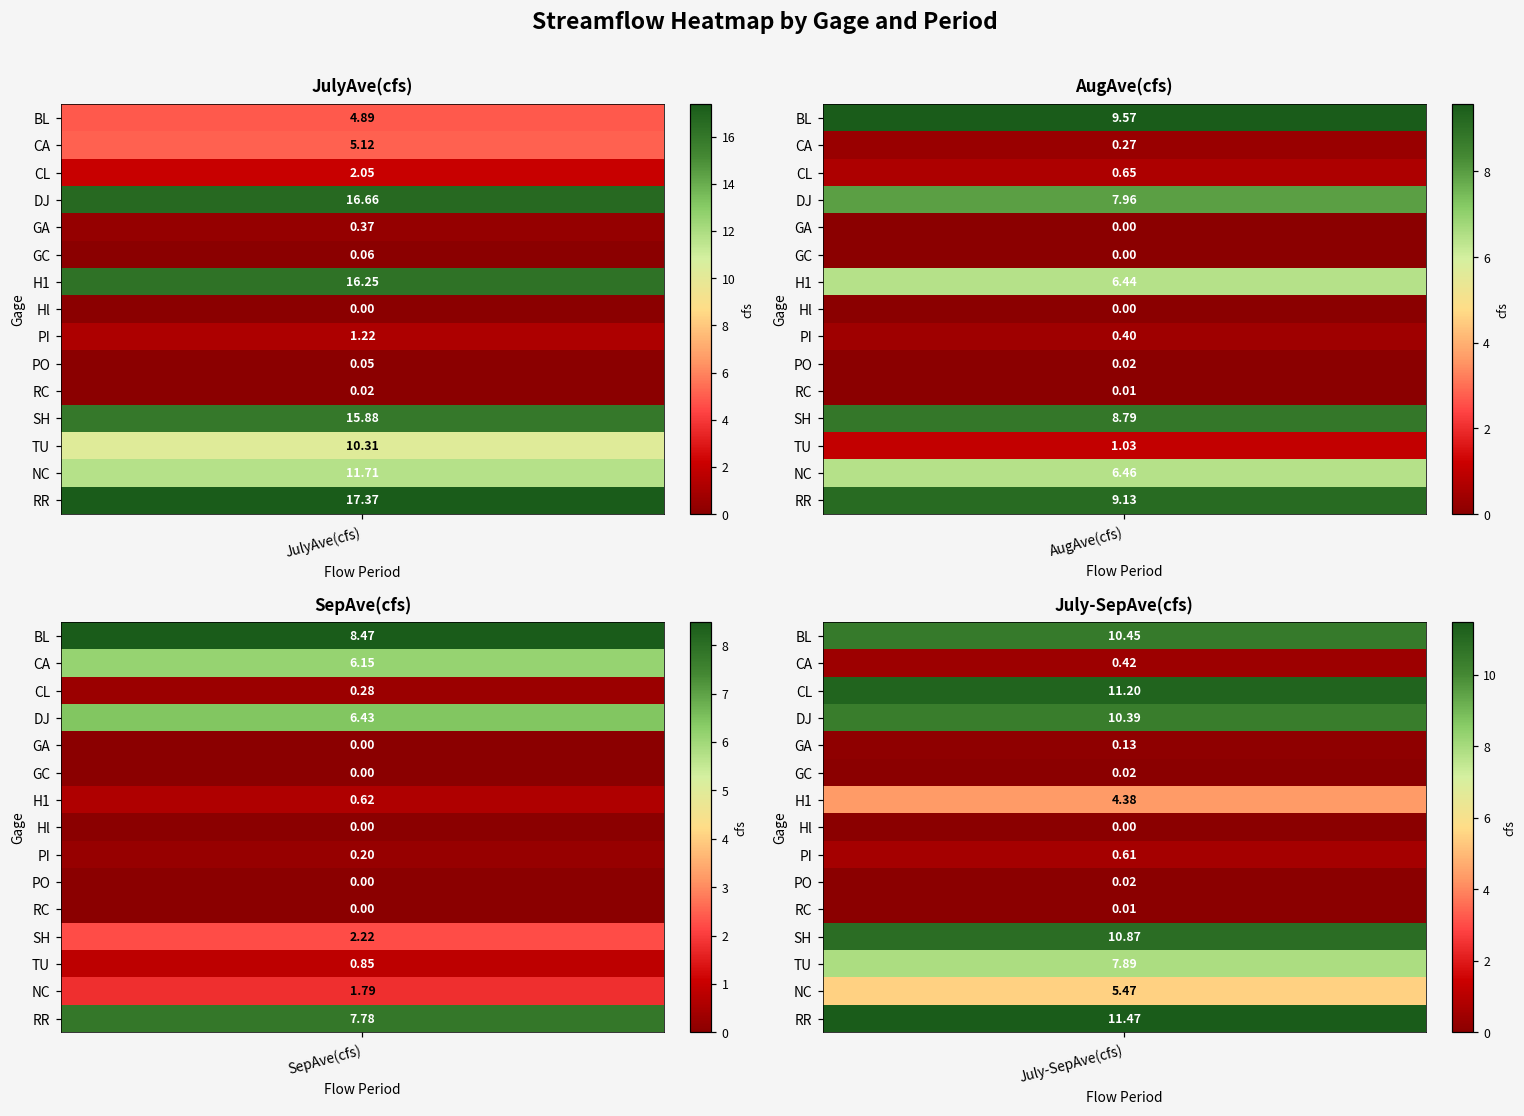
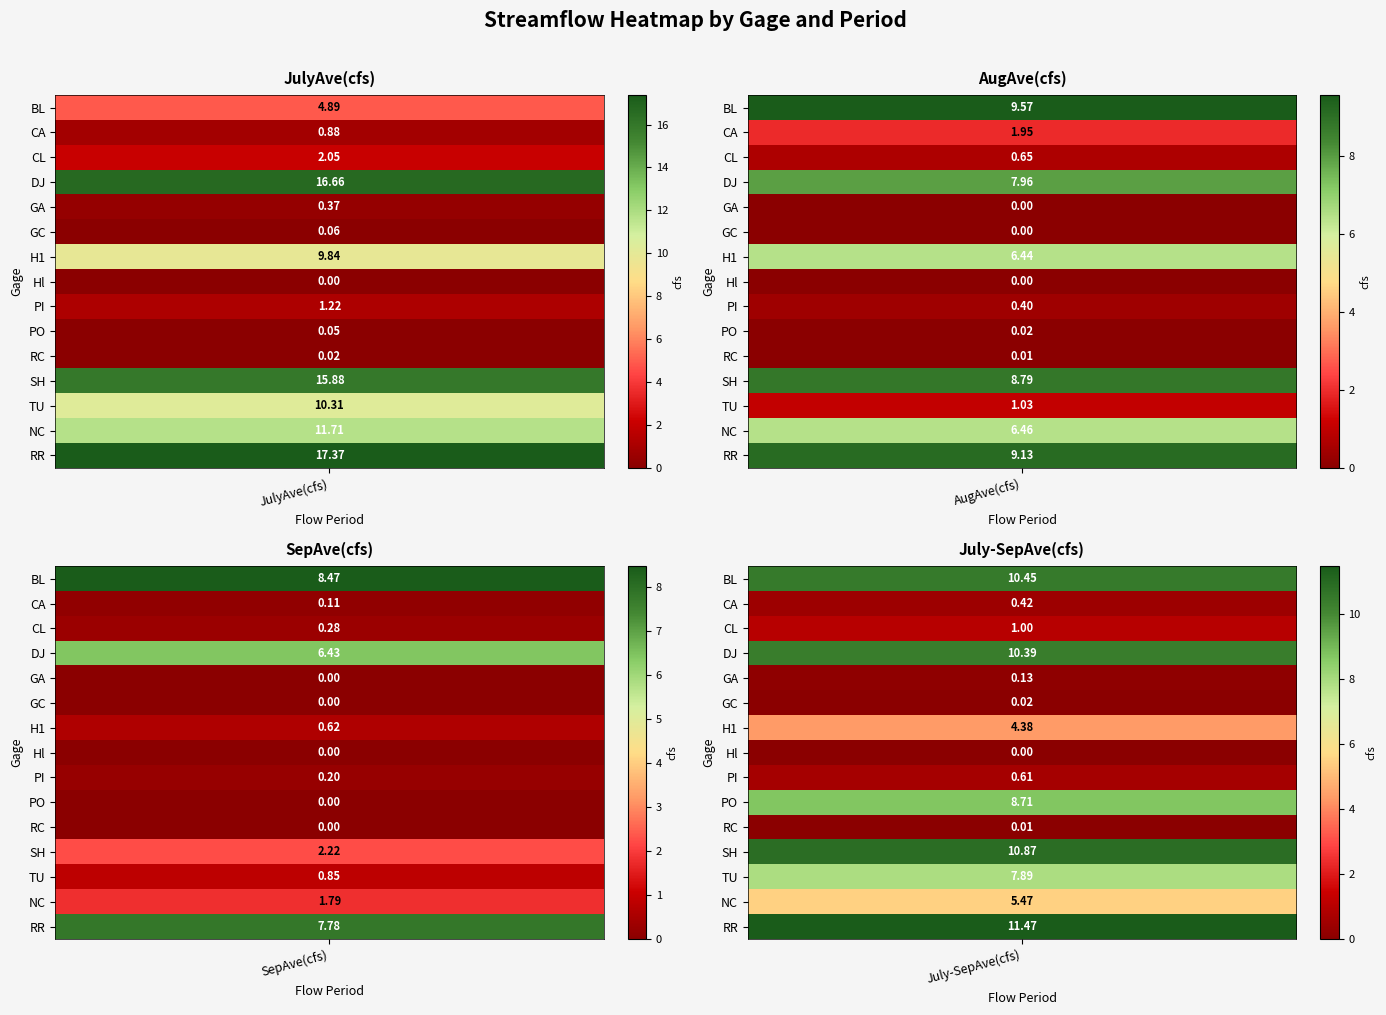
JulyAve(cfs), CA, JulyAve(cfs): 5.12 -> 0.88
JulyAve(cfs), H1, JulyAve(cfs): 16.25 -> 9.84
AugAve(cfs), CA, AugAve(cfs): 0.27 -> 1.95
SepAve(cfs), CA, SepAve(cfs): 6.15 -> 0.11
July-SepAve(cfs), CL, July-SepAve(cfs): 11.20 -> 1.00
July-SepAve(cfs), PO, July-SepAve(cfs): 0.02 -> 8.71
